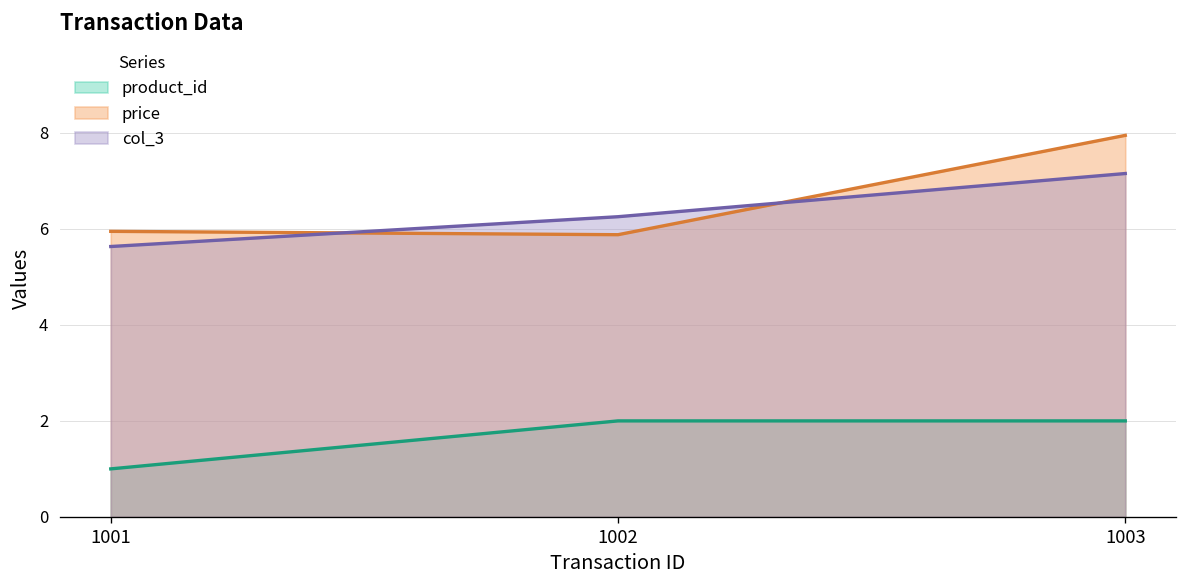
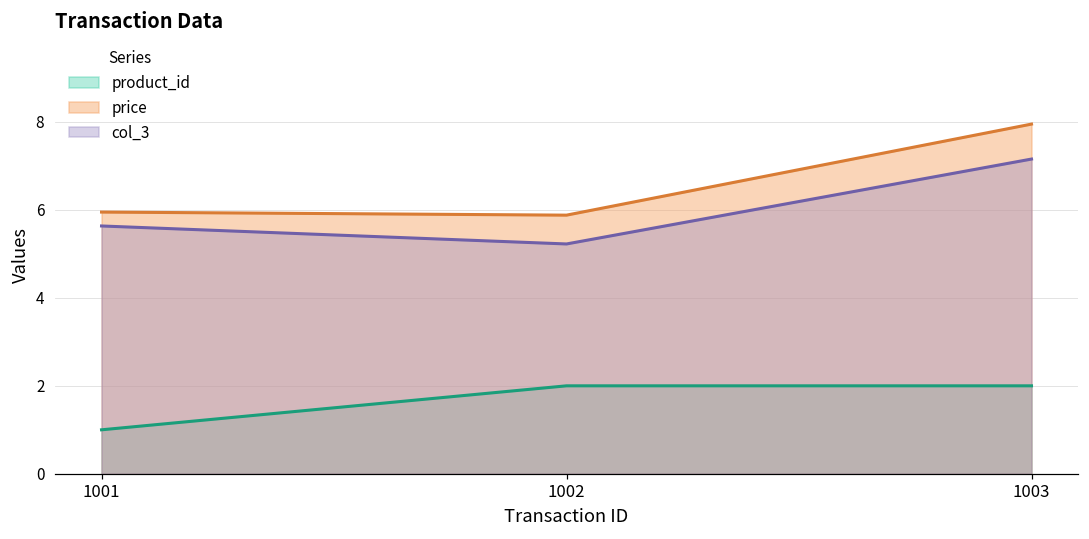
col_3, 1002: 6.3 -> 5.2
